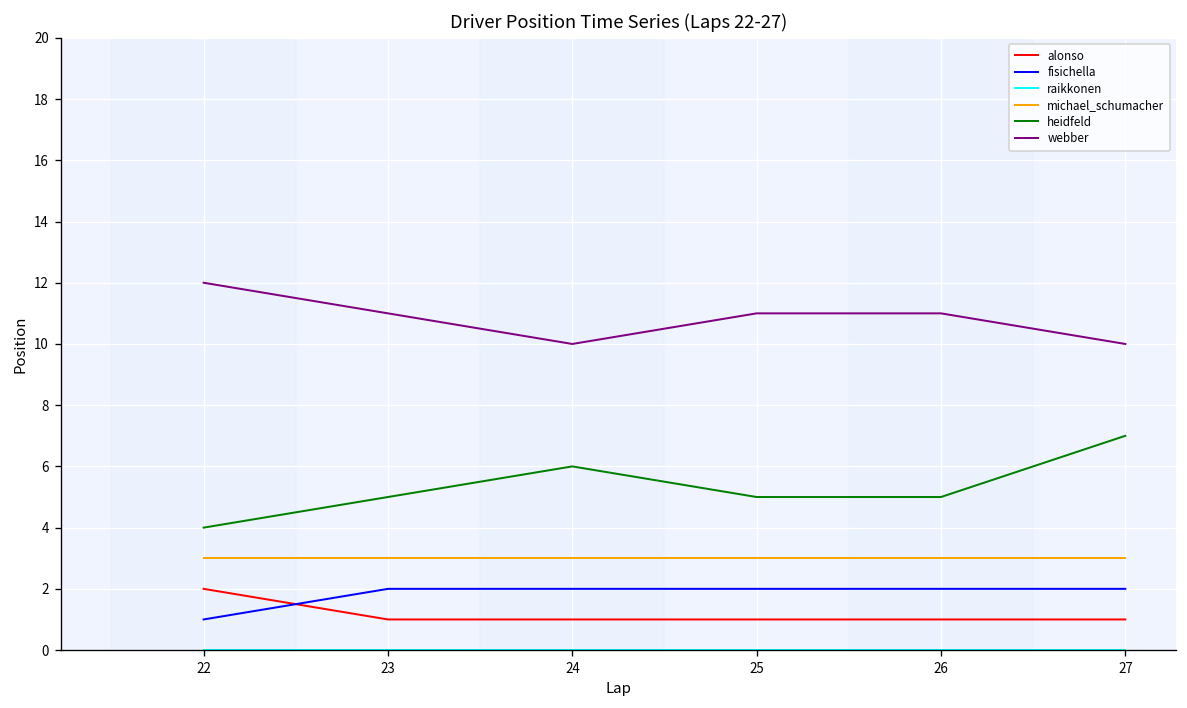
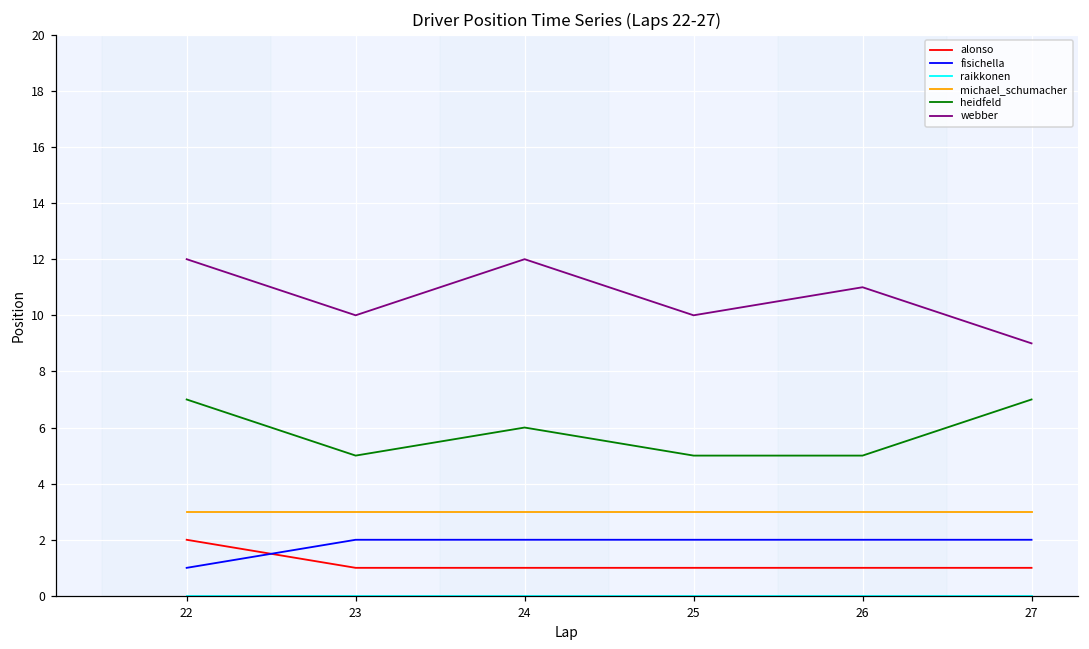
heidfeld, 22: 4 -> 7
webber, 23: 11 -> 10
webber, 24: 10 -> 12
webber, 25: 11 -> 10
webber, 27: 10 -> 9
